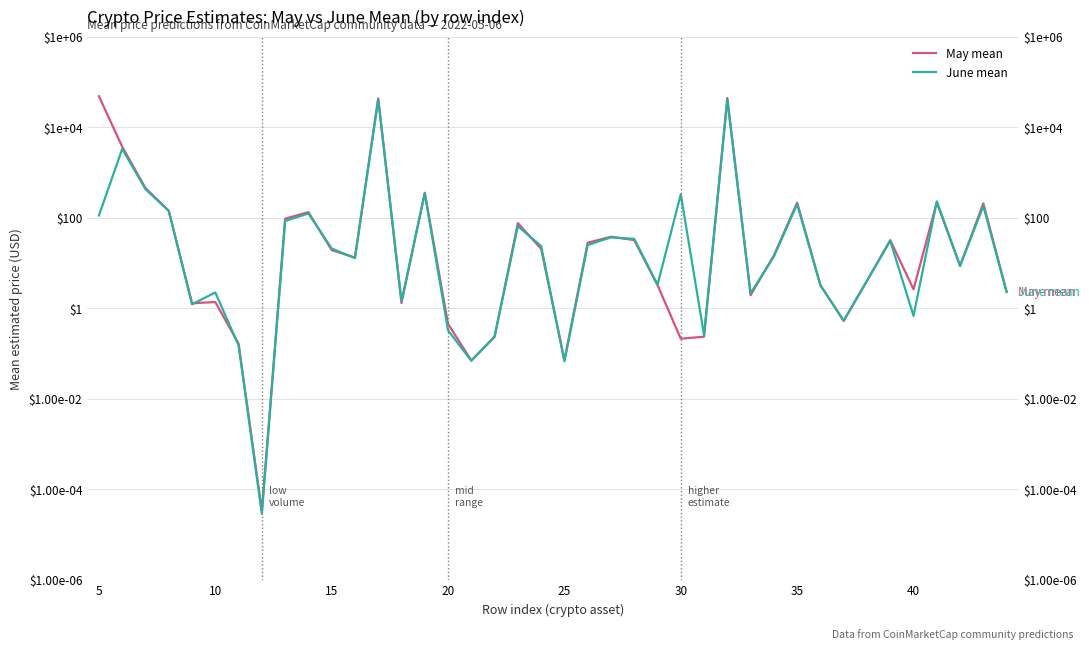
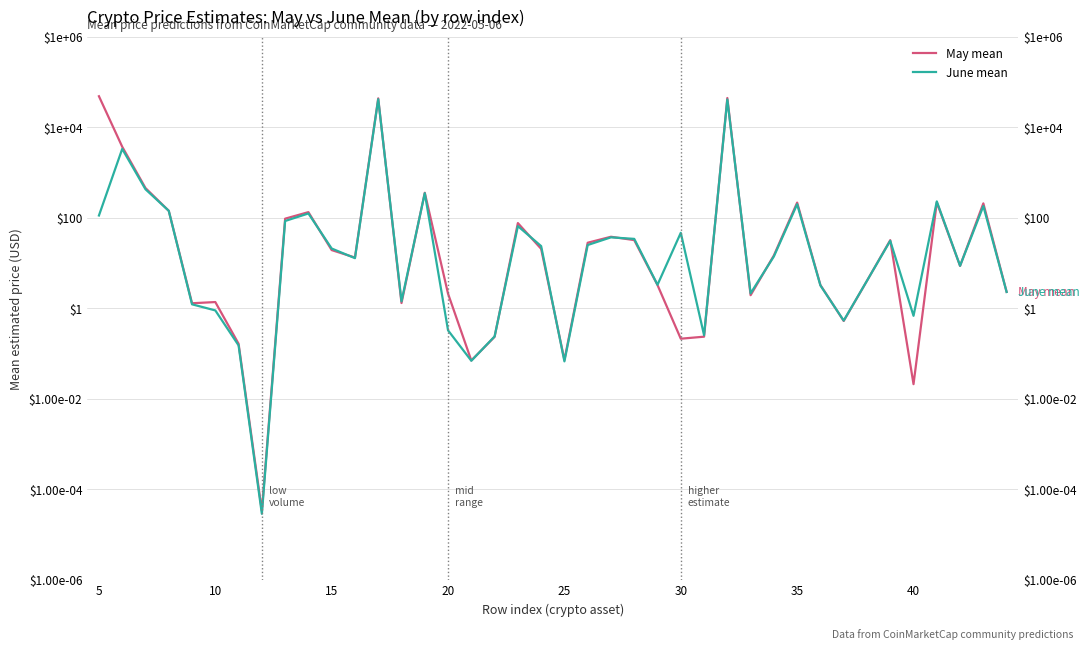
June mean, 10: $2 -> $0.9
May mean, 20: $0.5 -> $2
June mean, 30: $300 -> $50
May mean, 40: $3 -> $0.02
